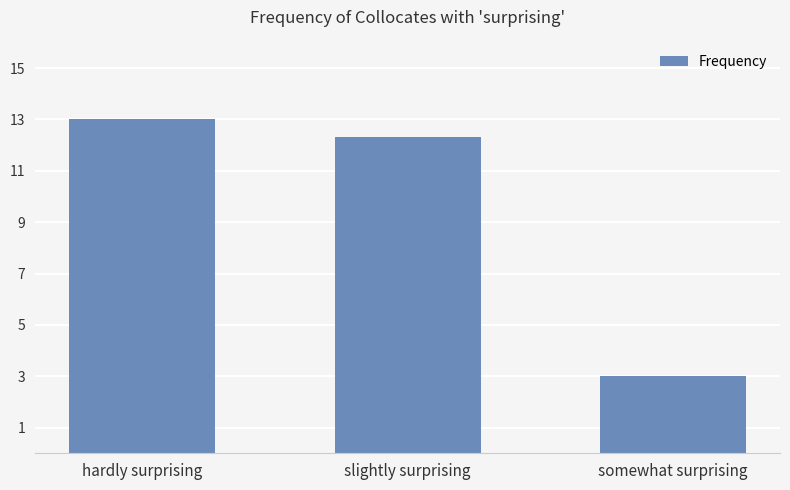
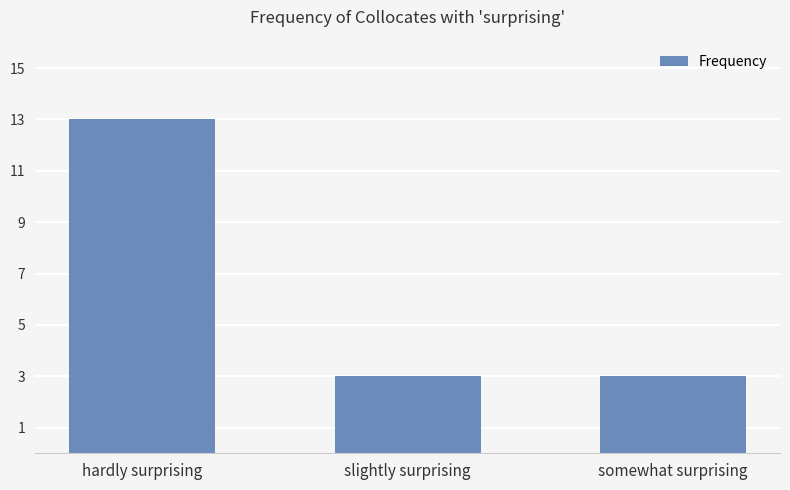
slightly surprising: 12.3 -> 3.0
